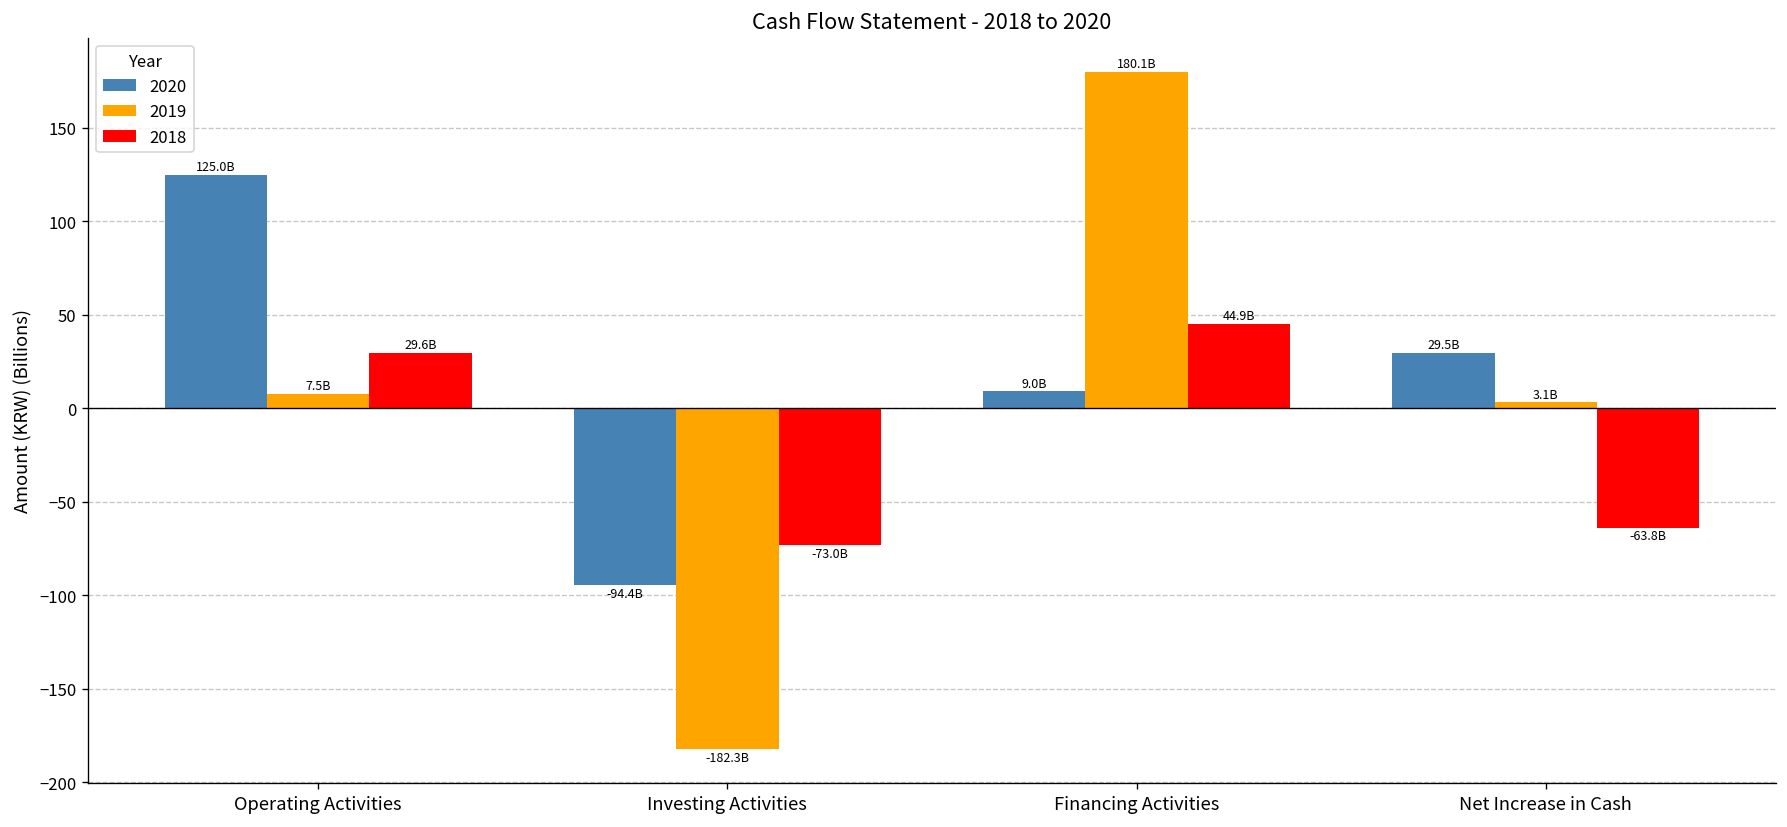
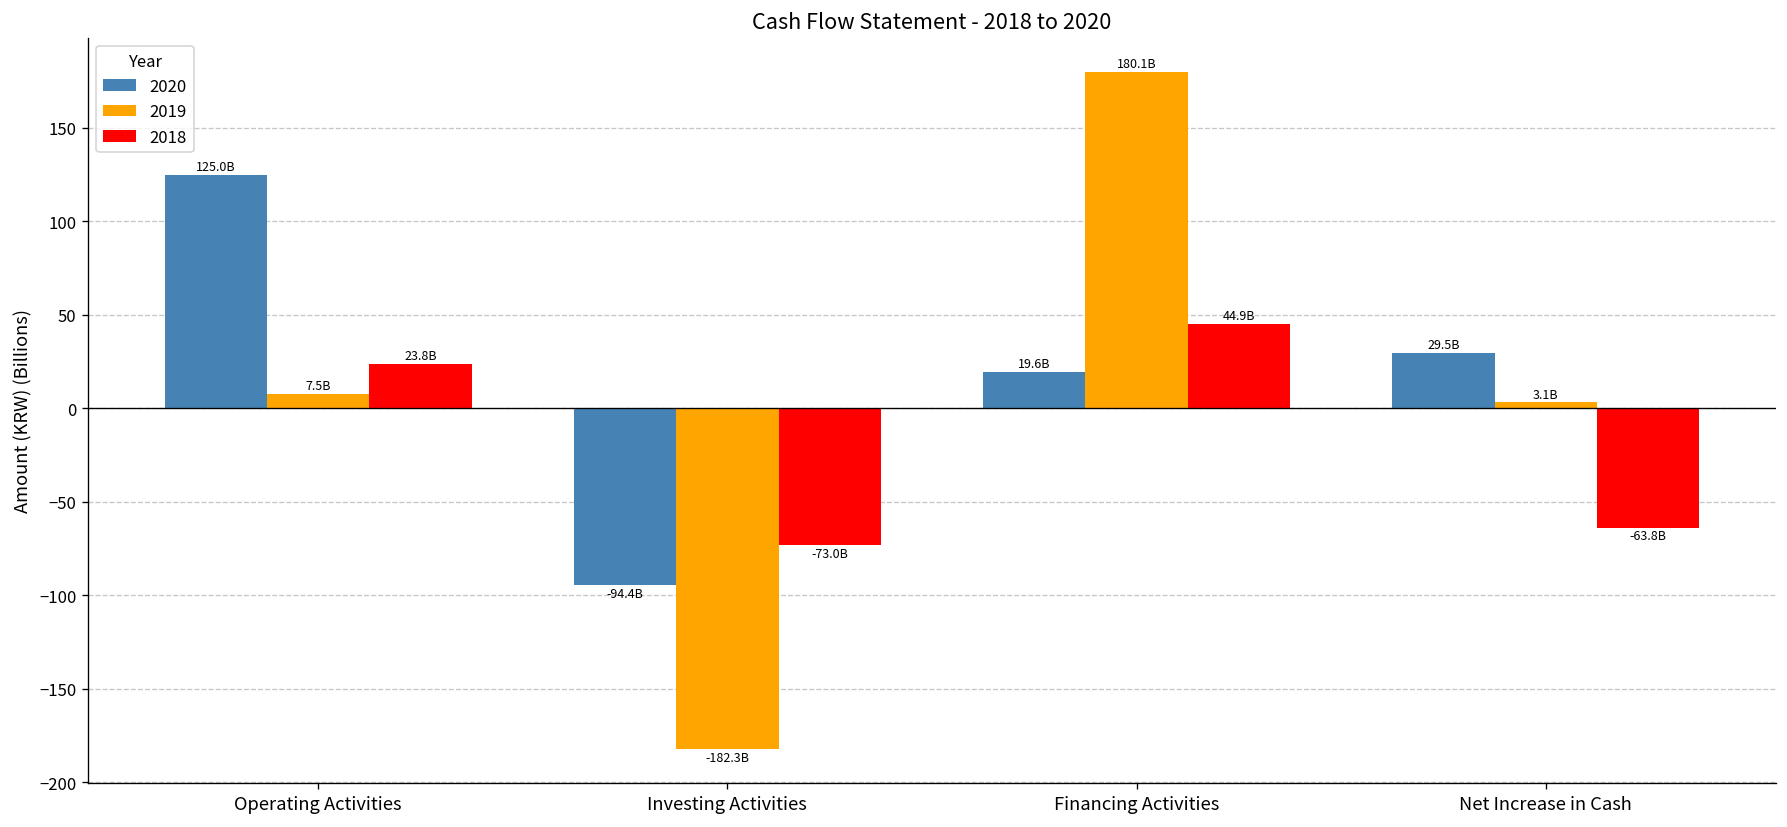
2018, Operating Activities: 29.6B -> 23.8B
2020, Financing Activities: 9.0B -> 19.6B
